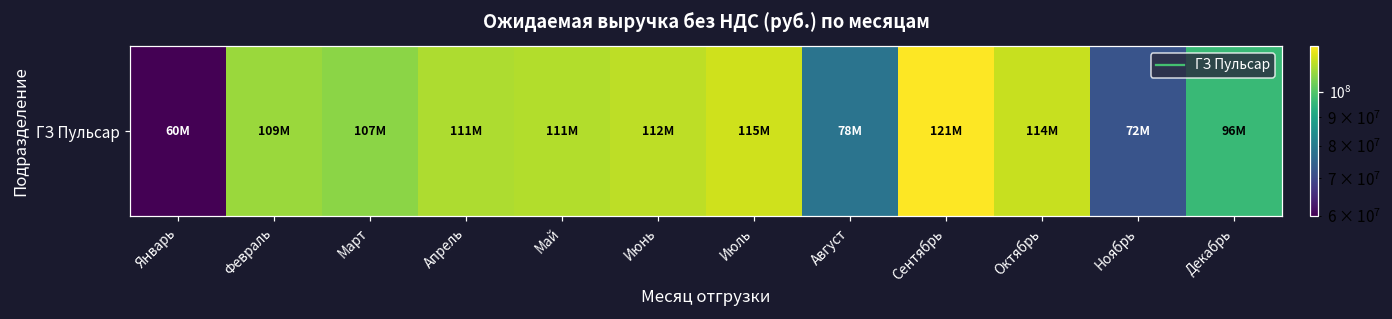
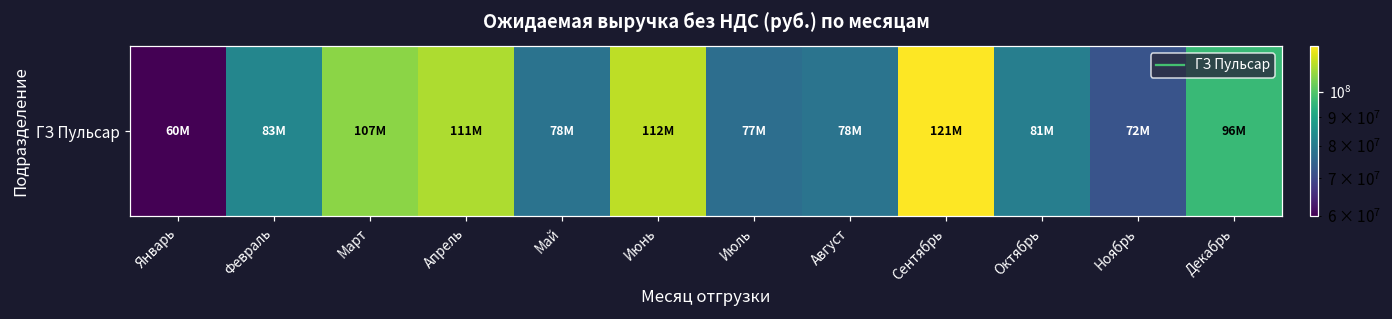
ГЗ Пульсар, Февраль: 109M -> 83M
ГЗ Пульсар, Май: 111M -> 78M
ГЗ Пульсар, Июль: 115M -> 77M
ГЗ Пульсар, Октябрь: 114M -> 81M
